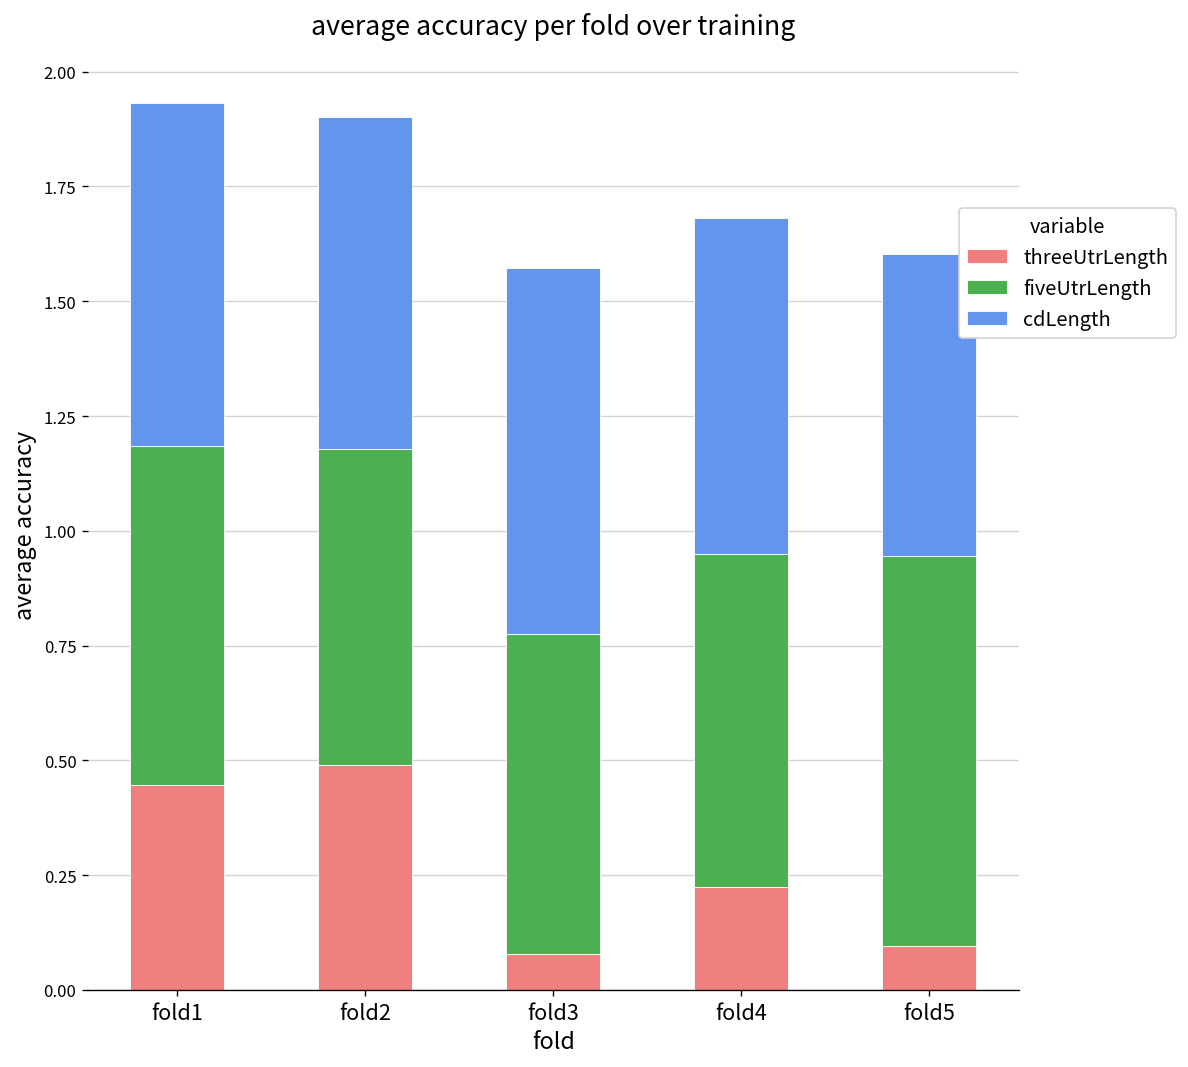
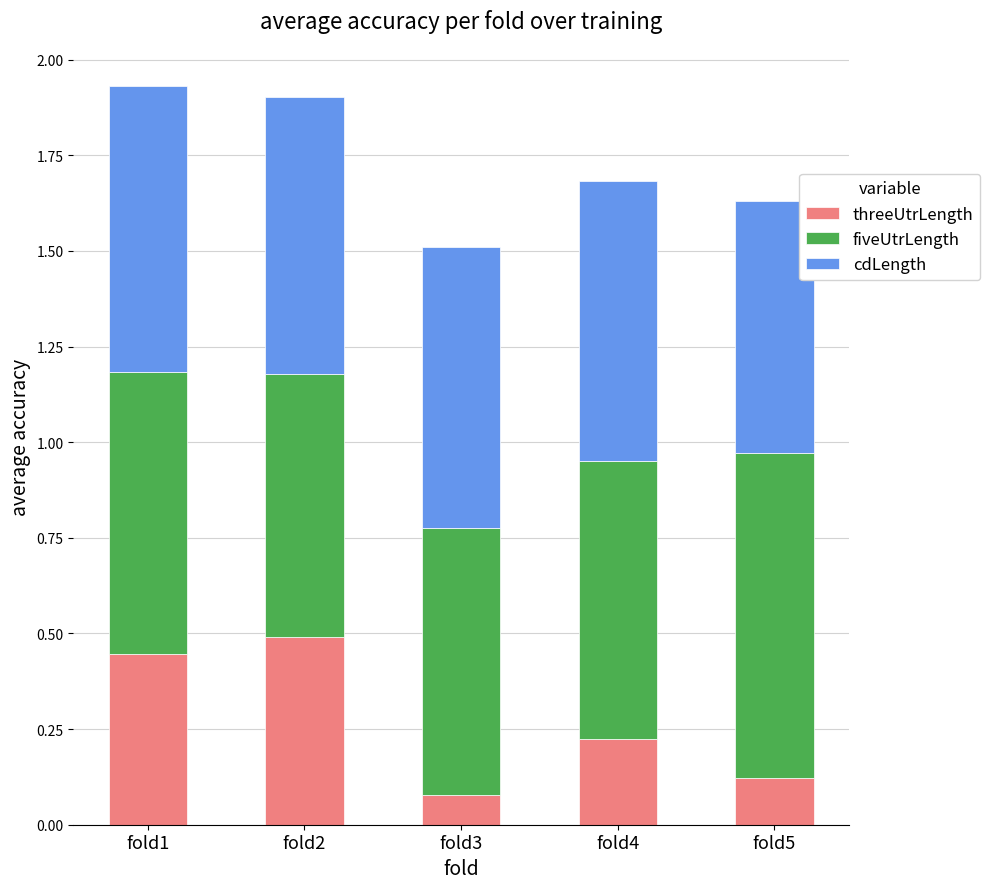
cdLength, fold3: 0.80 -> 0.74
threeUtrLength, fold5: 0.09 -> 0.12
